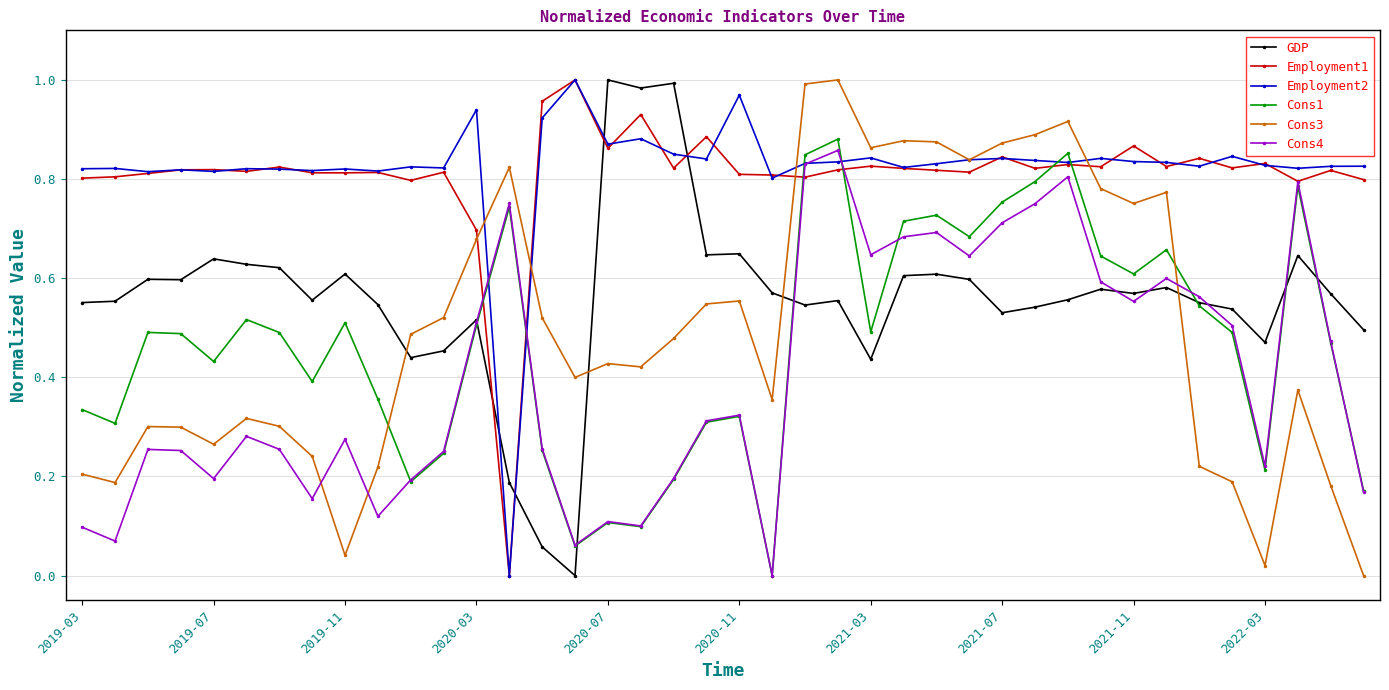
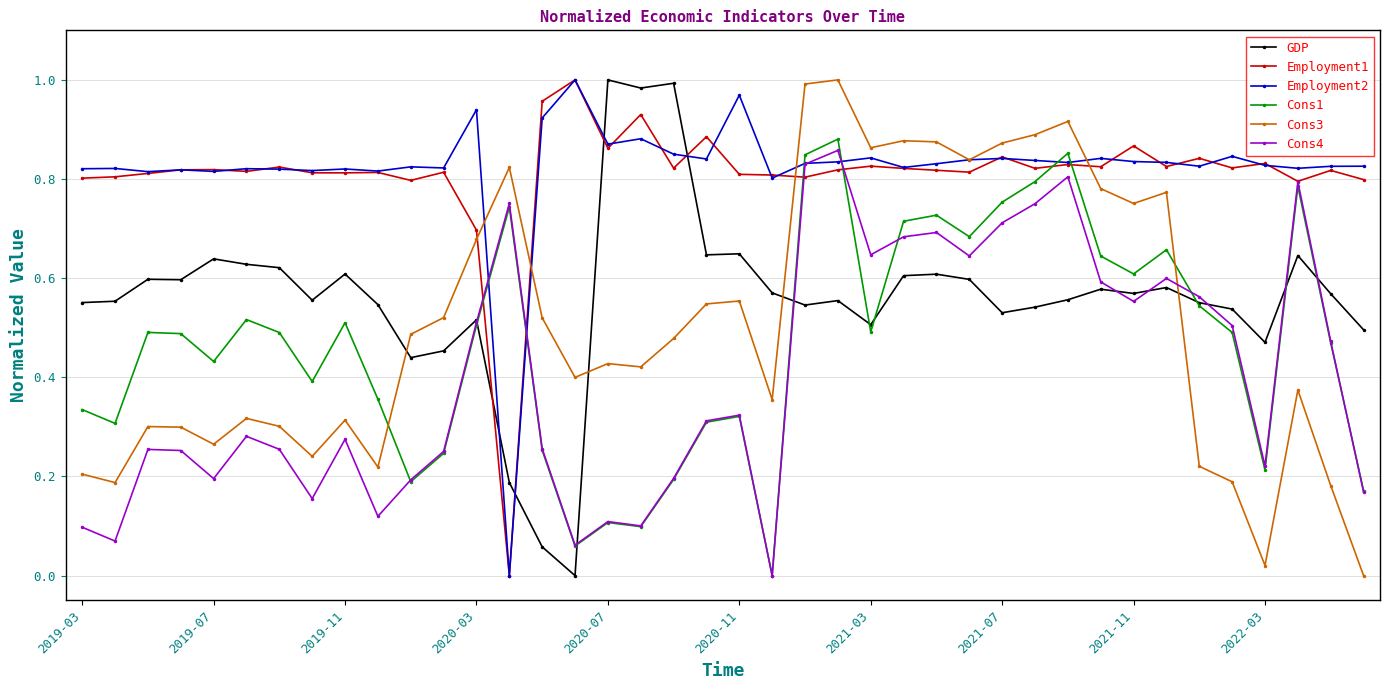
Cons3, 2019-11: 0.04 -> 0.31
GDP, 2021-03: 0.44 -> 0.51
